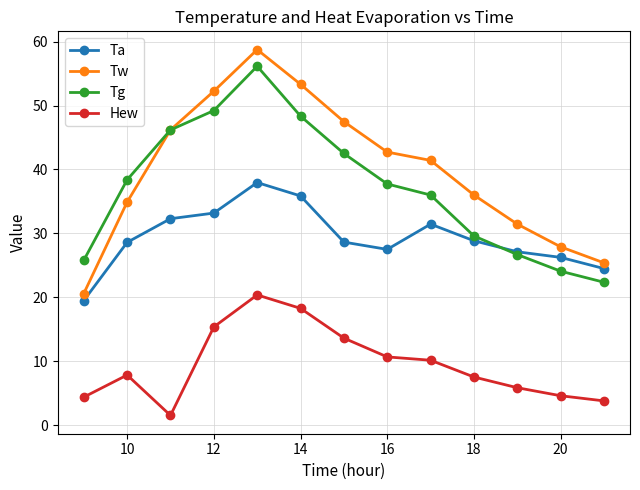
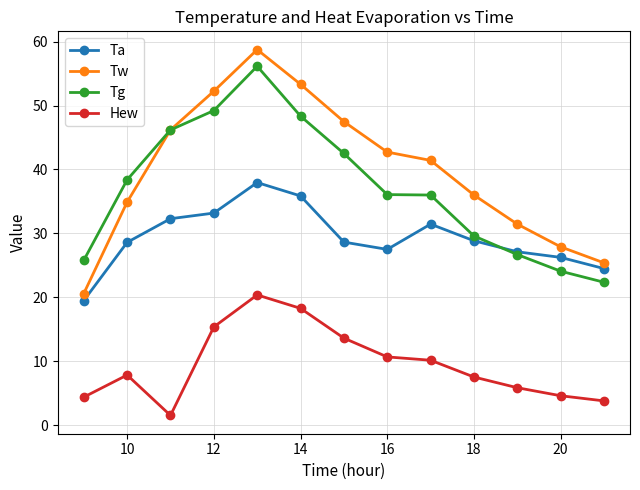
Tg, 16: 38 -> 36
